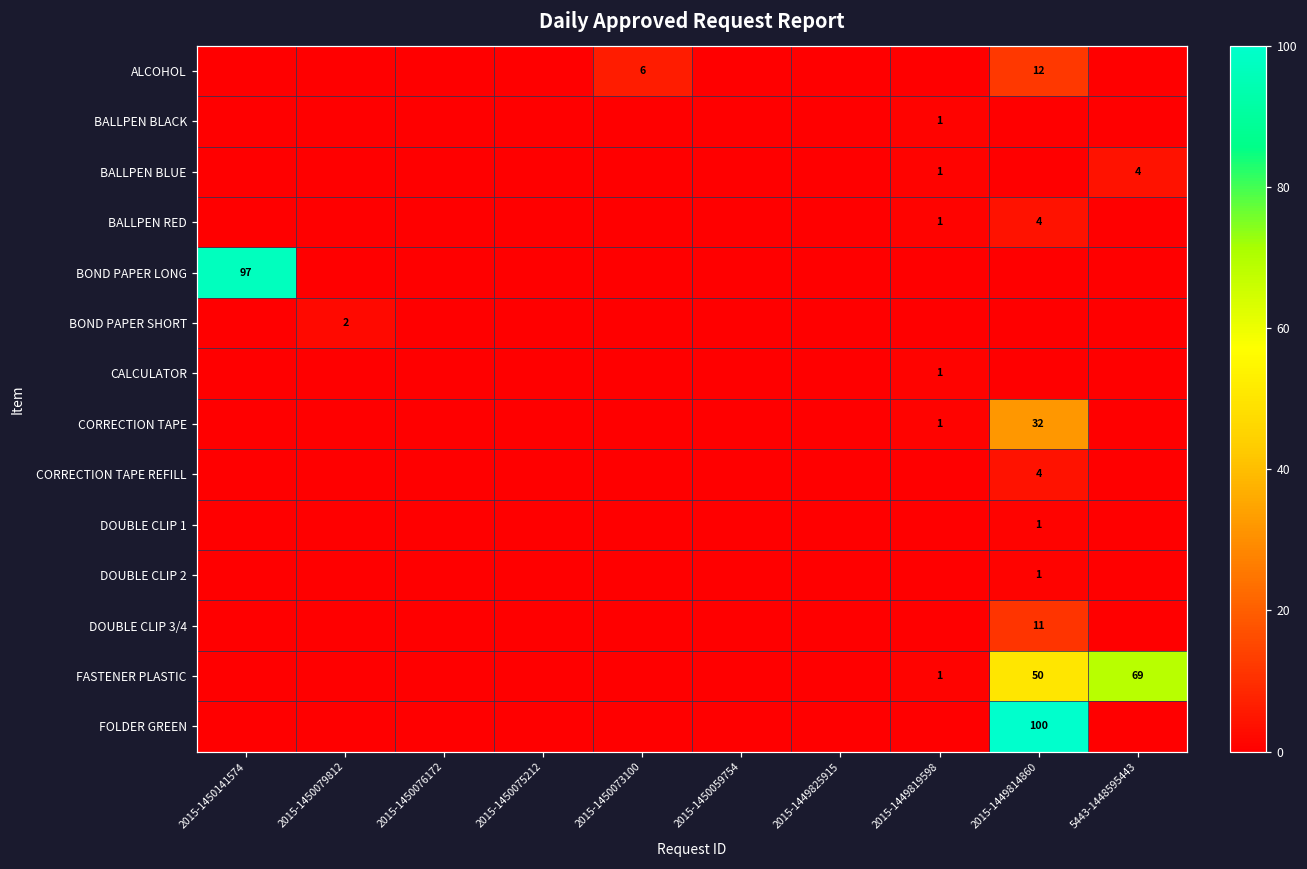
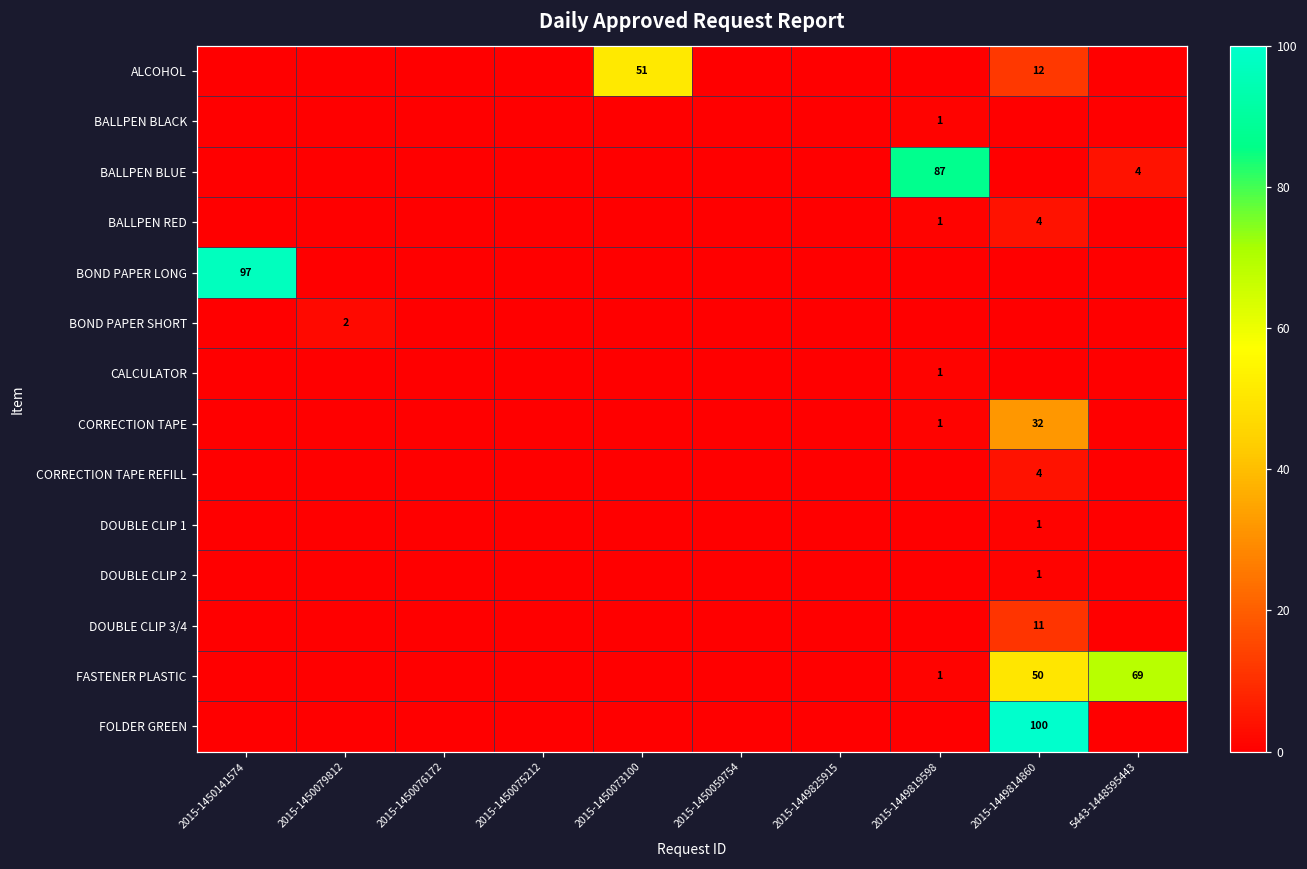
ALCOHOL, 2015-1450073100: 6 -> 51
BALLPEN BLUE, 2015-1449819598: 1 -> 87
